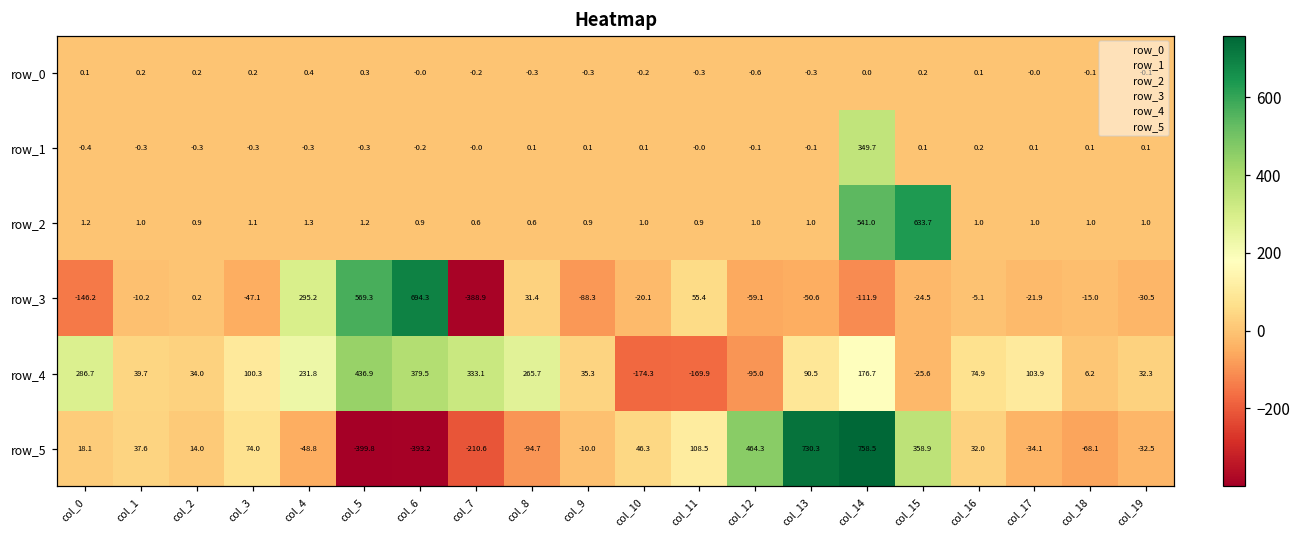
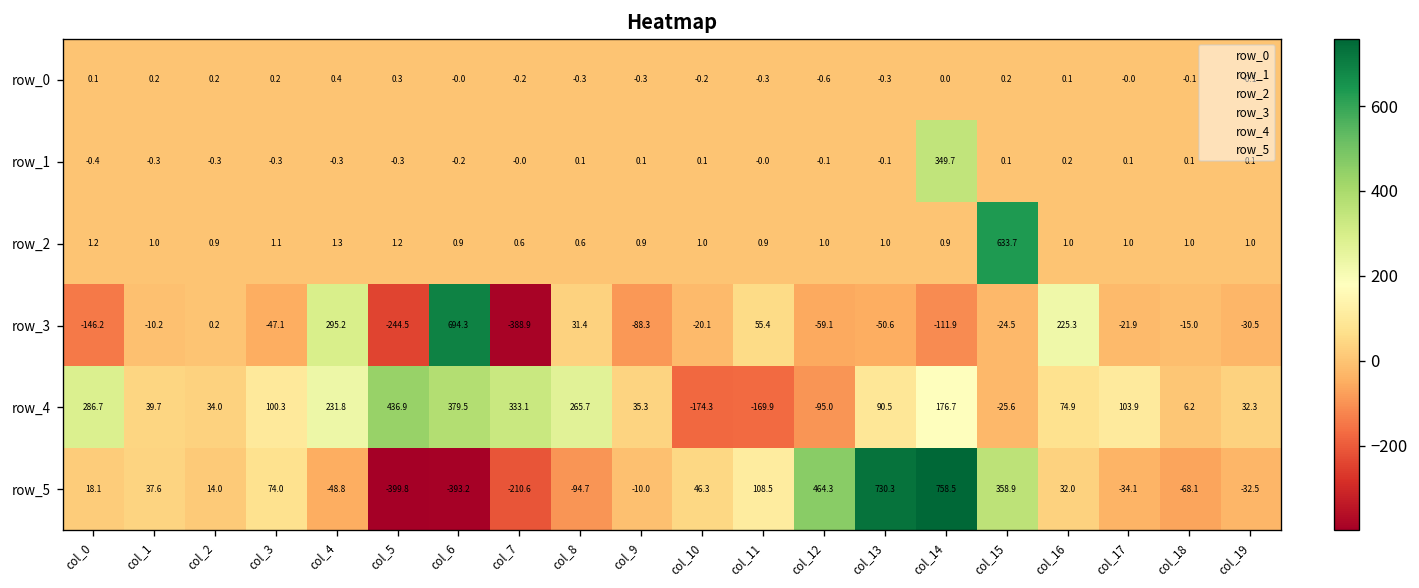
row_2, col_14: 541.0 -> 0.9
row_3, col_5: 569.3 -> -244.5
row_3, col_16: -5.1 -> 225.3
